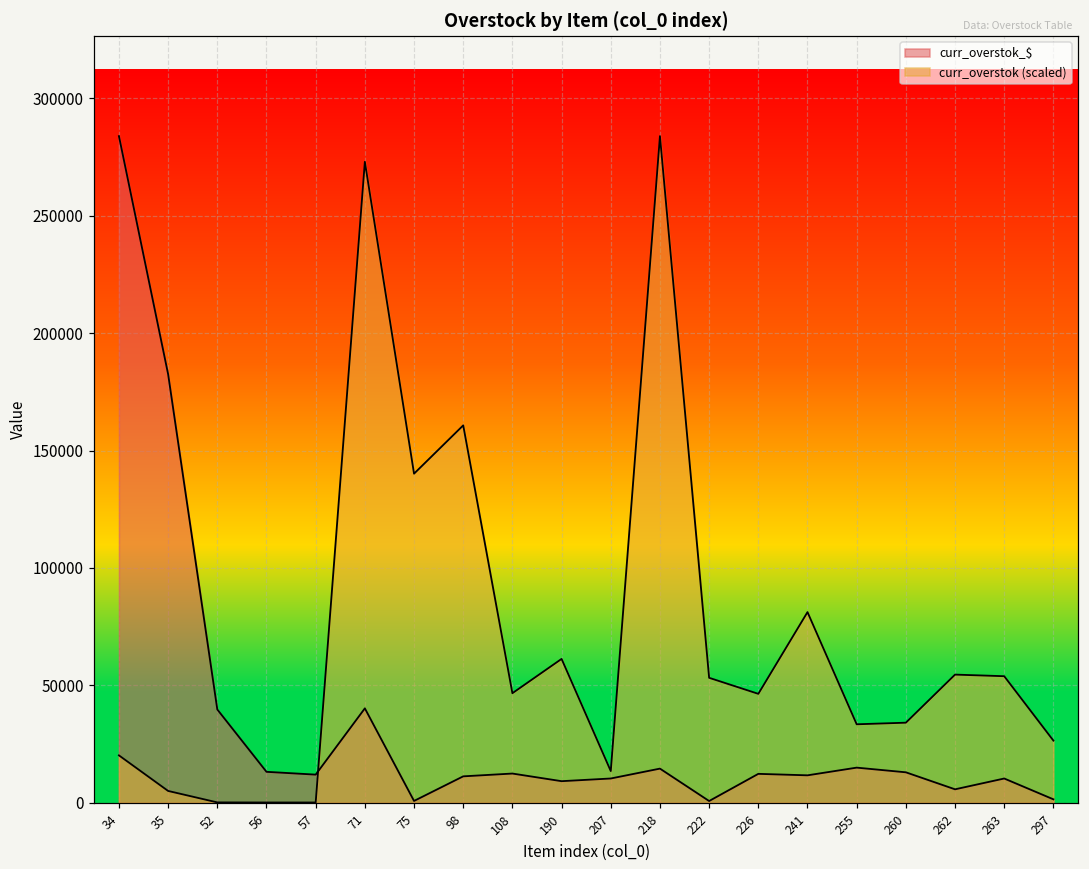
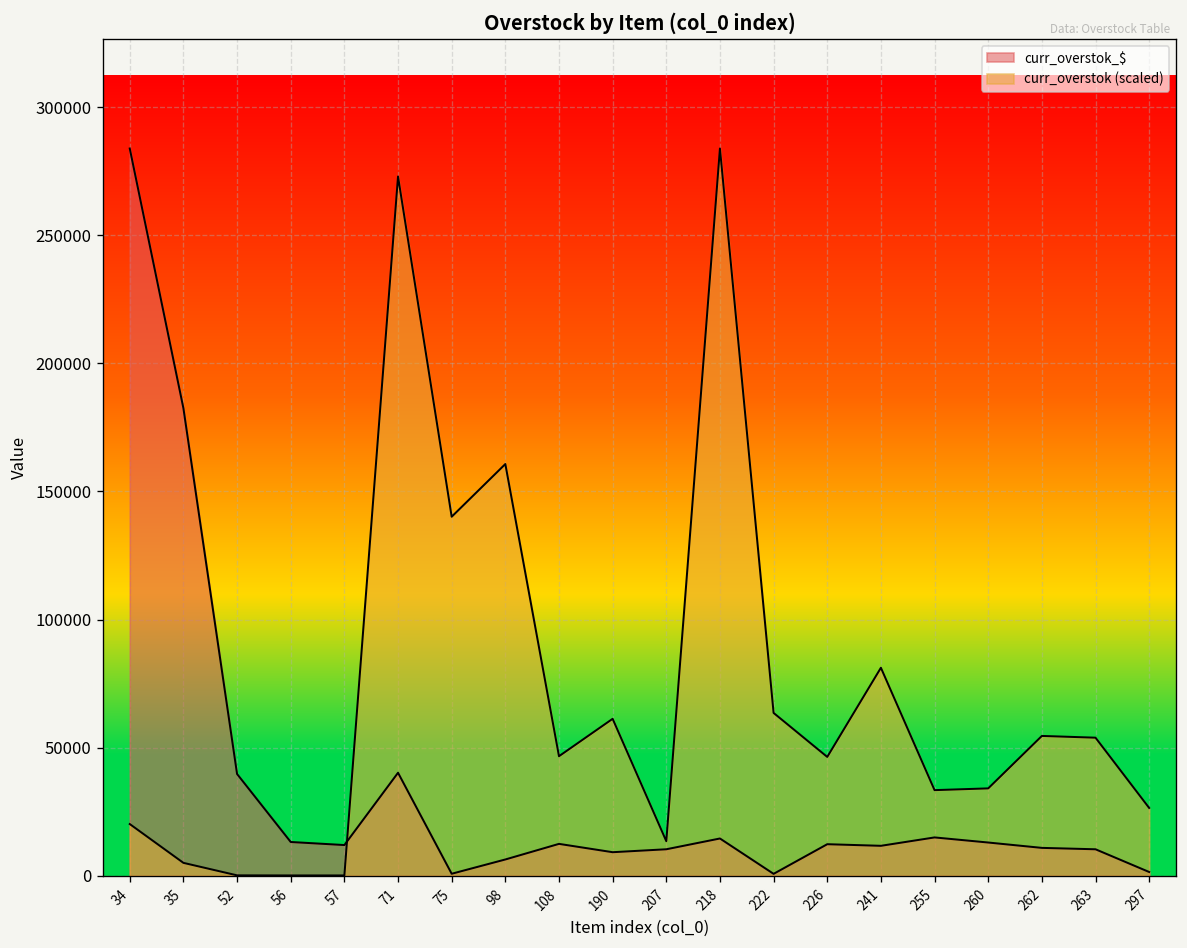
curr_overstok_$, 98: 11000 -> 6000
curr_overstok (scaled), 222: 53000 -> 64000
curr_overstok_$, 262: 6000 -> 11000
